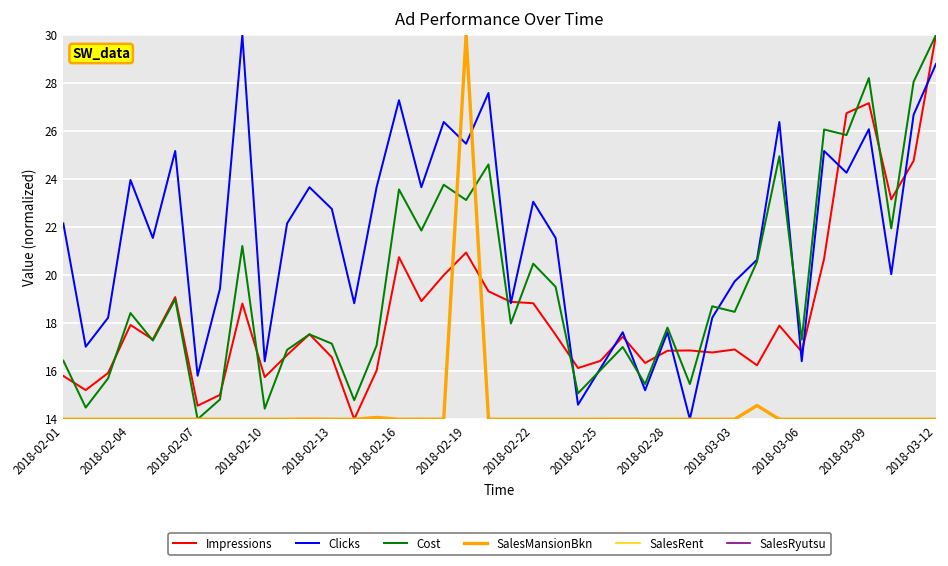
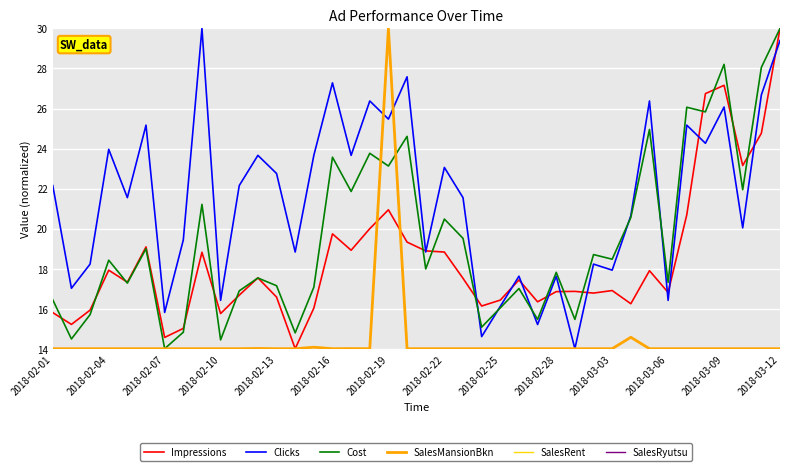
Impressions, 2018-02-16: 20.7 -> 19.7
Clicks, 2018-03-03: 19.7 -> 17.9
Clicks, 2018-03-12: 28.8 -> 29.4
